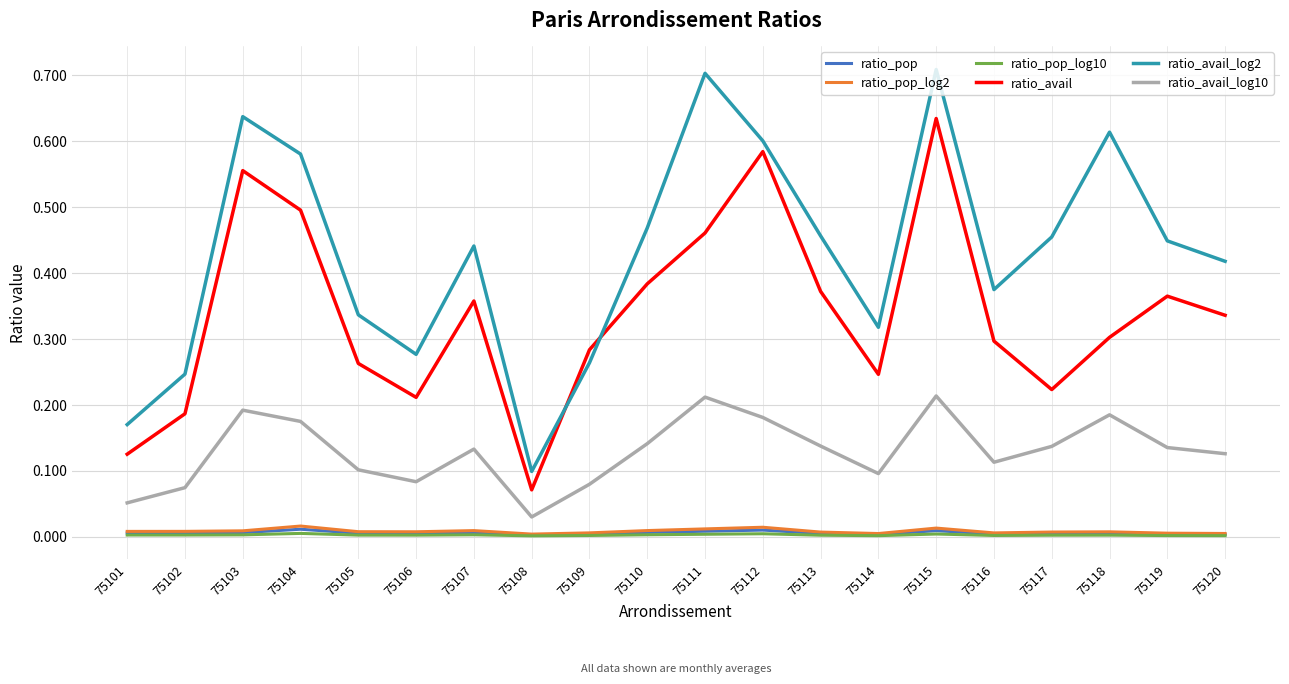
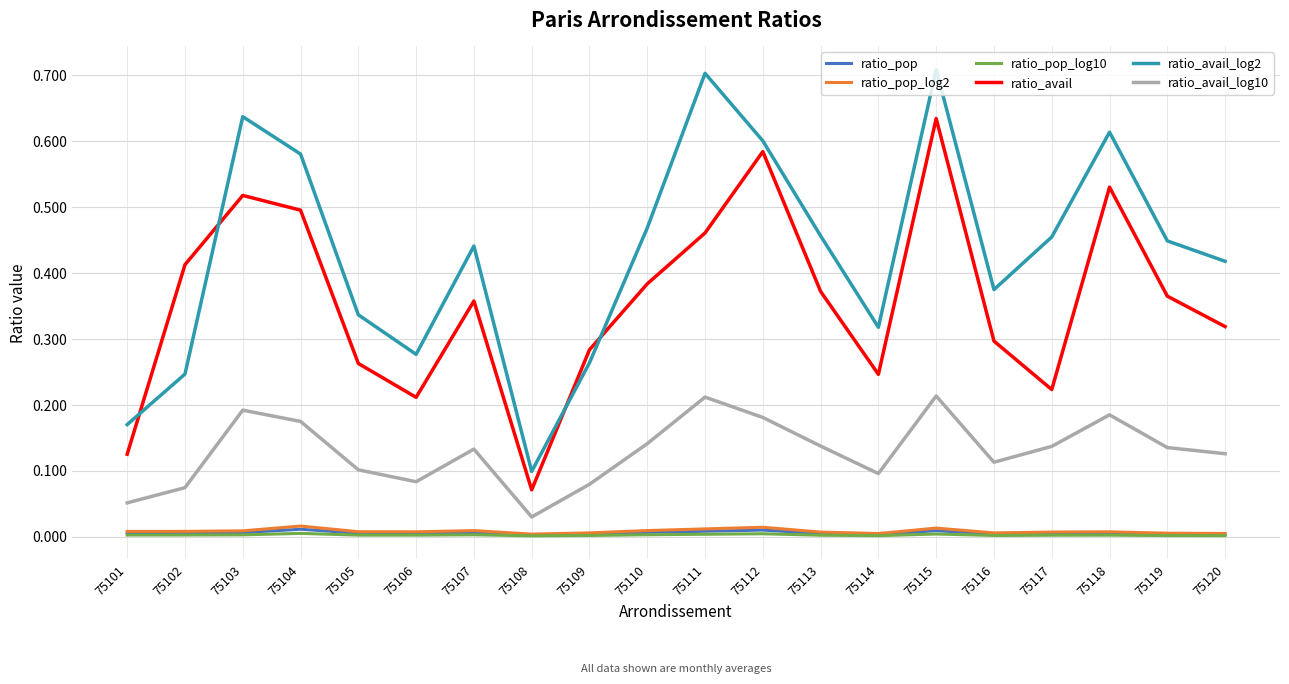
ratio_avail, 75102: 0.19 -> 0.41
ratio_avail, 75103: 0.56 -> 0.52
ratio_avail, 75118: 0.30 -> 0.53
ratio_avail, 75120: 0.34 -> 0.32
